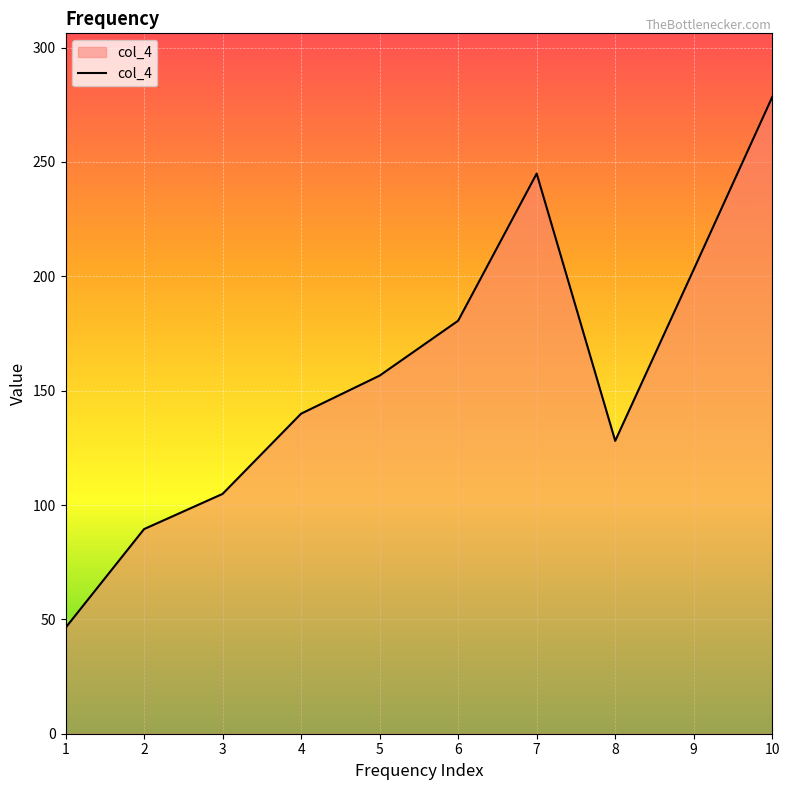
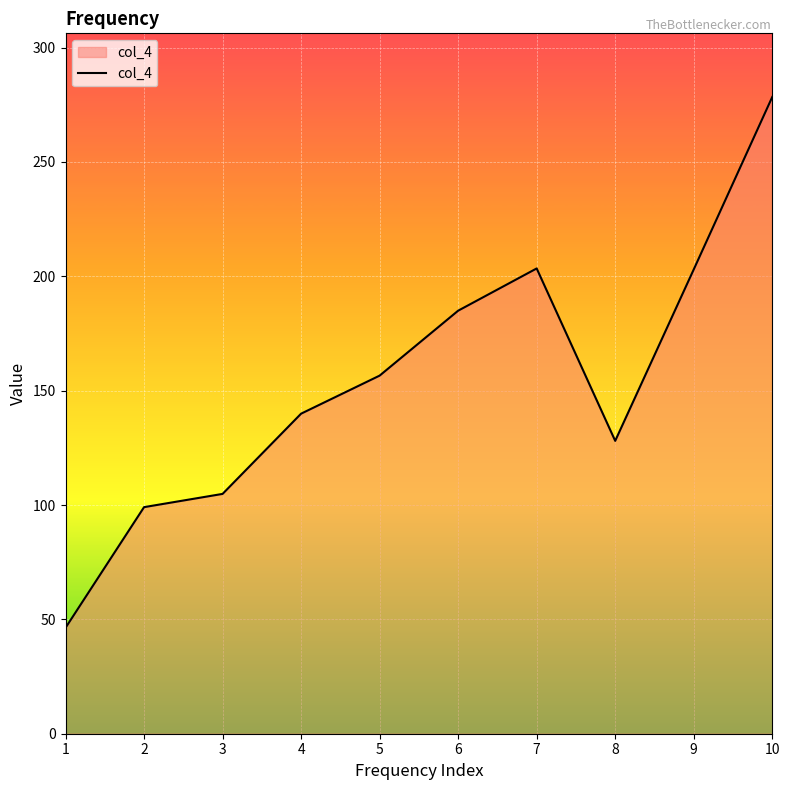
2: 89 -> 99
6: 181 -> 185
7: 245 -> 203
